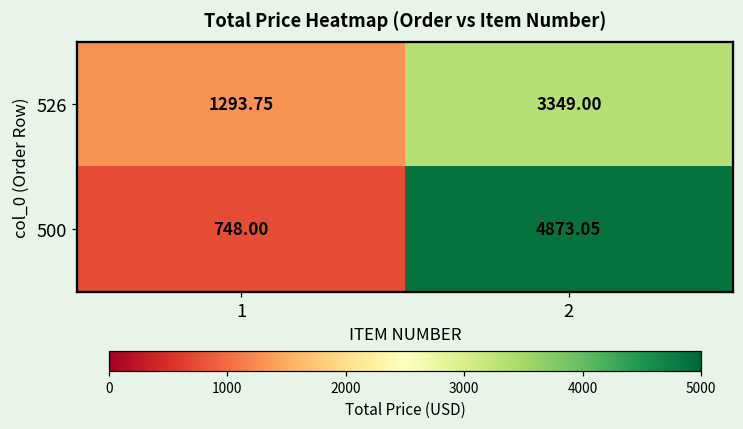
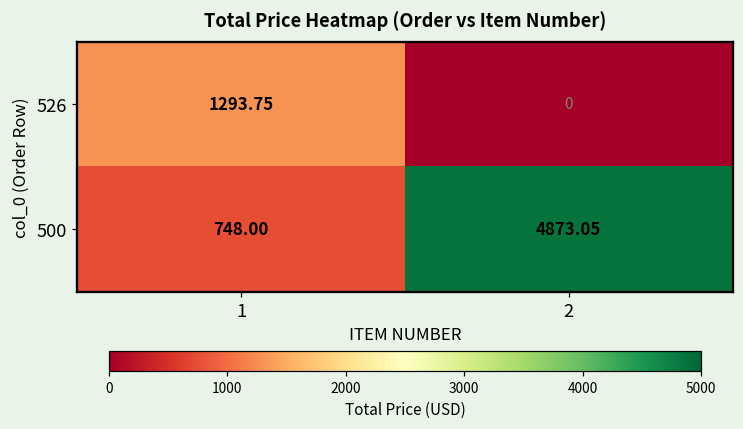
526, 2: 3349.00 -> 0
